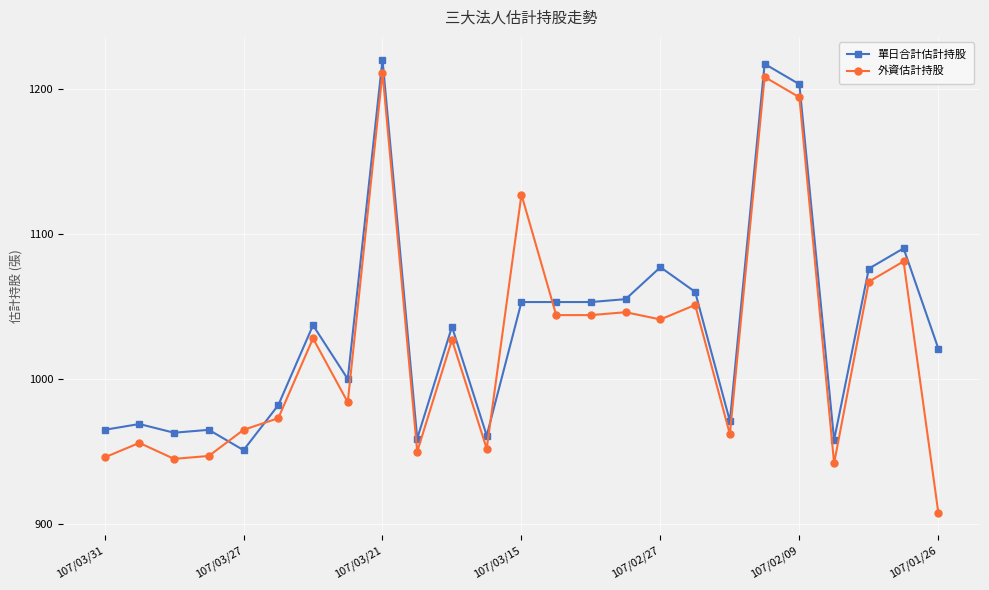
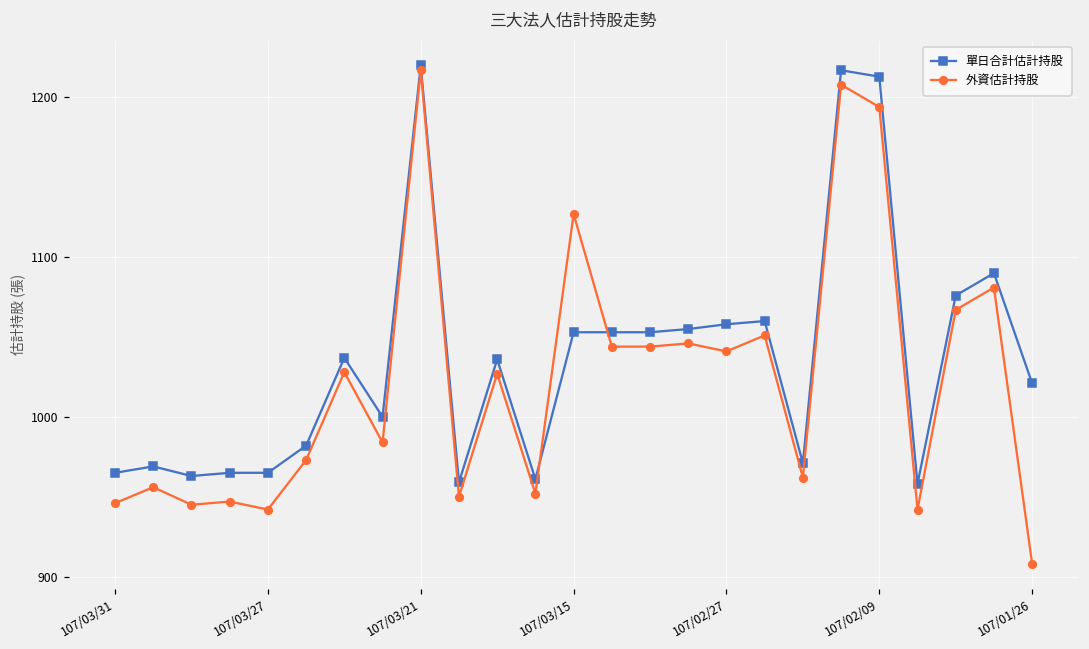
單日合計估計持股, 107/03/27: 951 -> 965
外資估計持股, 107/03/27: 965 -> 942
外資估計持股, 107/03/21: 1211 -> 1217
單日合計估計持股, 107/02/27: 1077 -> 1058
單日合計估計持股, 107/02/09: 1203 -> 1213
